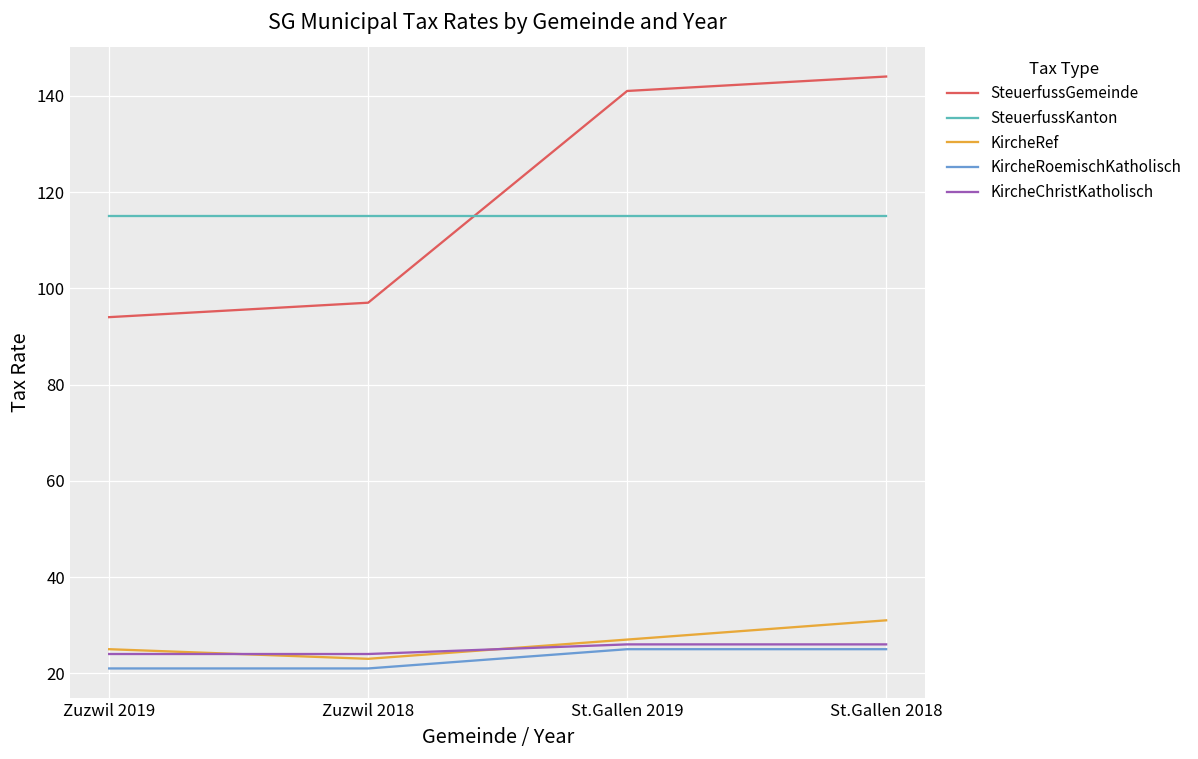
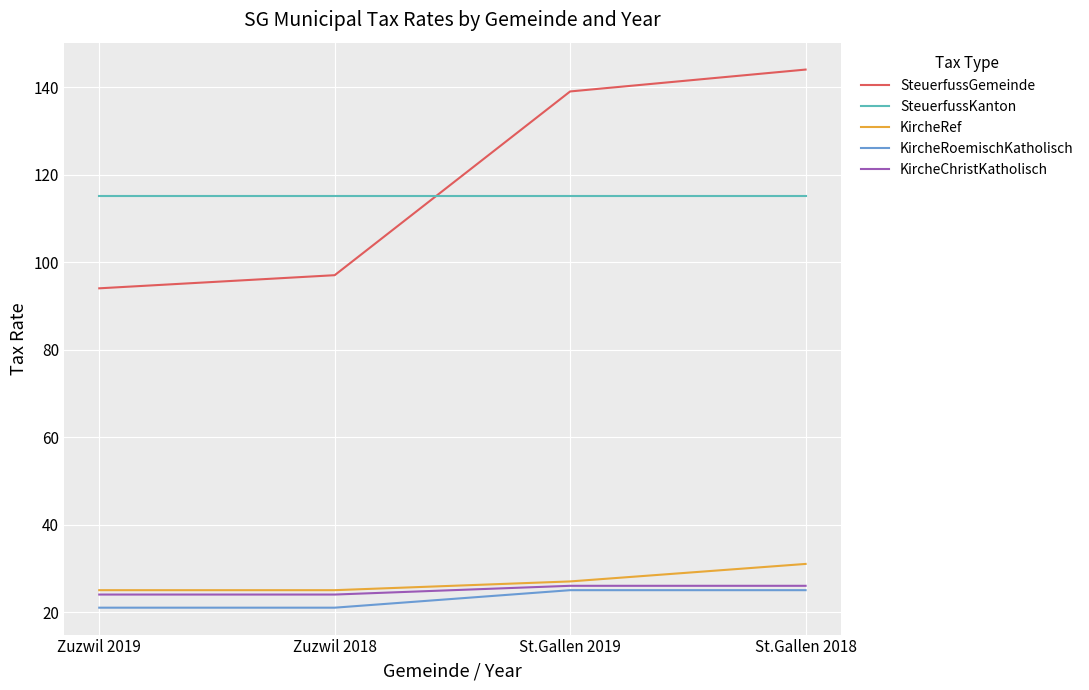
KircheRef, Zuzwil 2018: 23 -> 25
SteuerfussGemeinde, St.Gallen 2019: 141 -> 139
